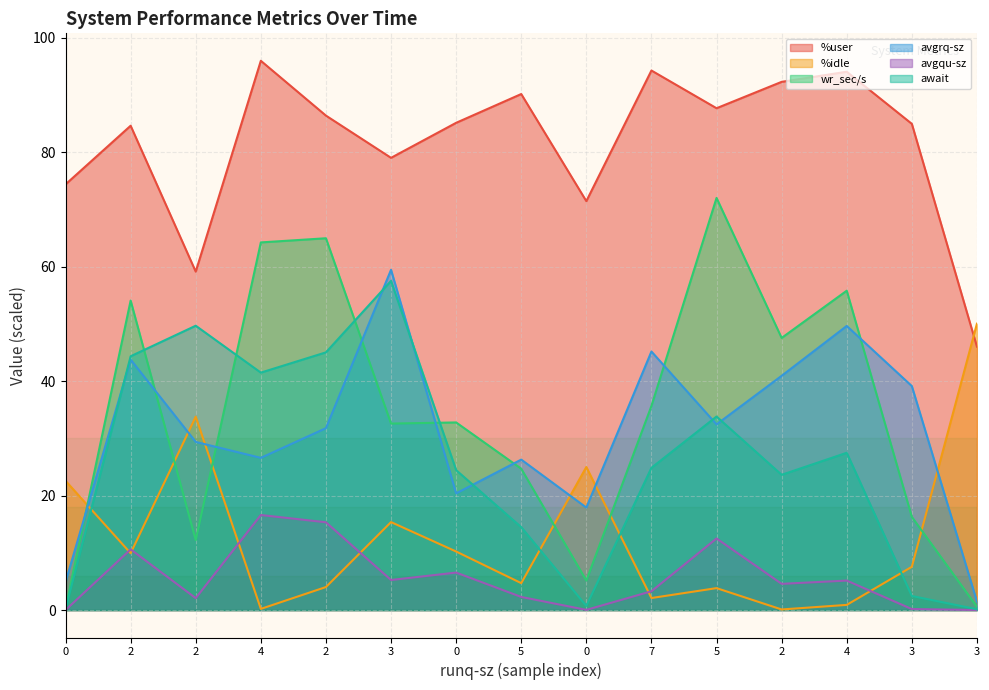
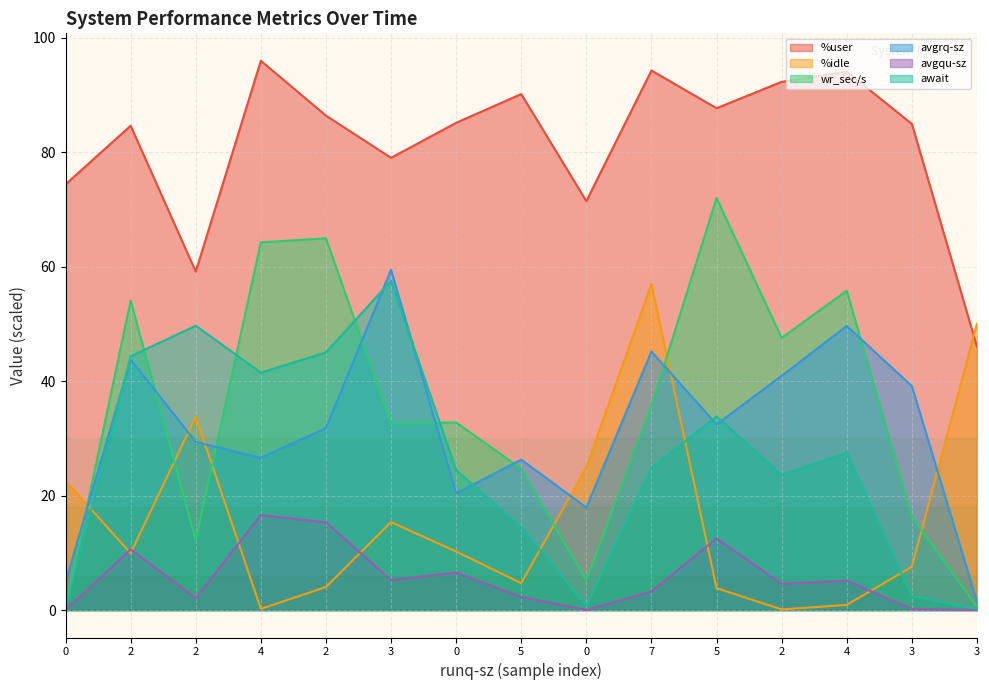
%idle, 7: 2 -> 57
